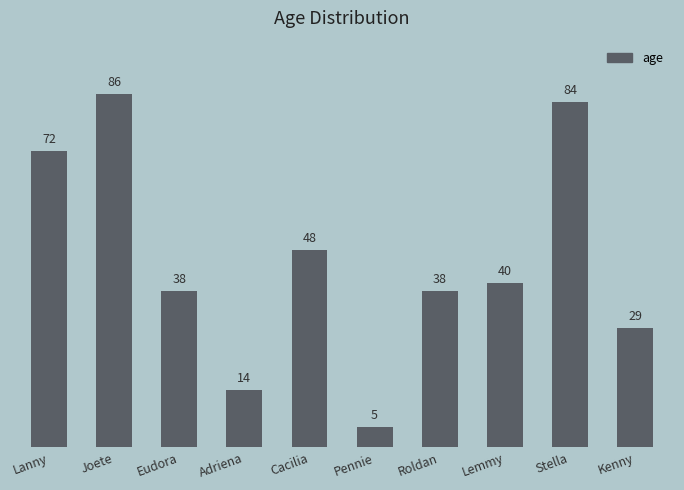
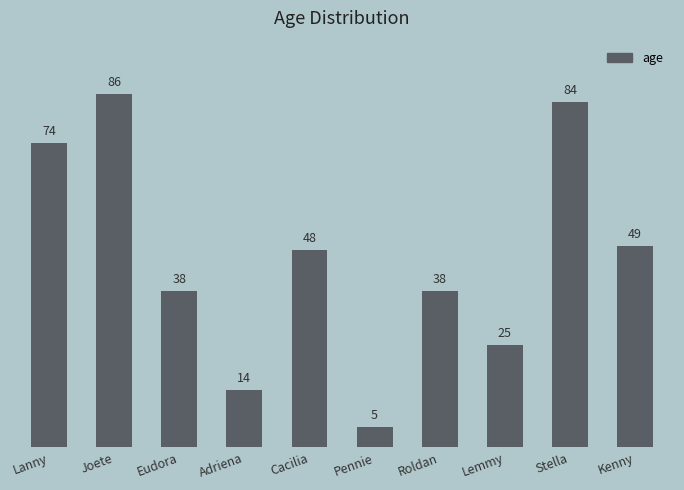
Lanny: 72 -> 74
Lemmy: 40 -> 25
Kenny: 29 -> 49
